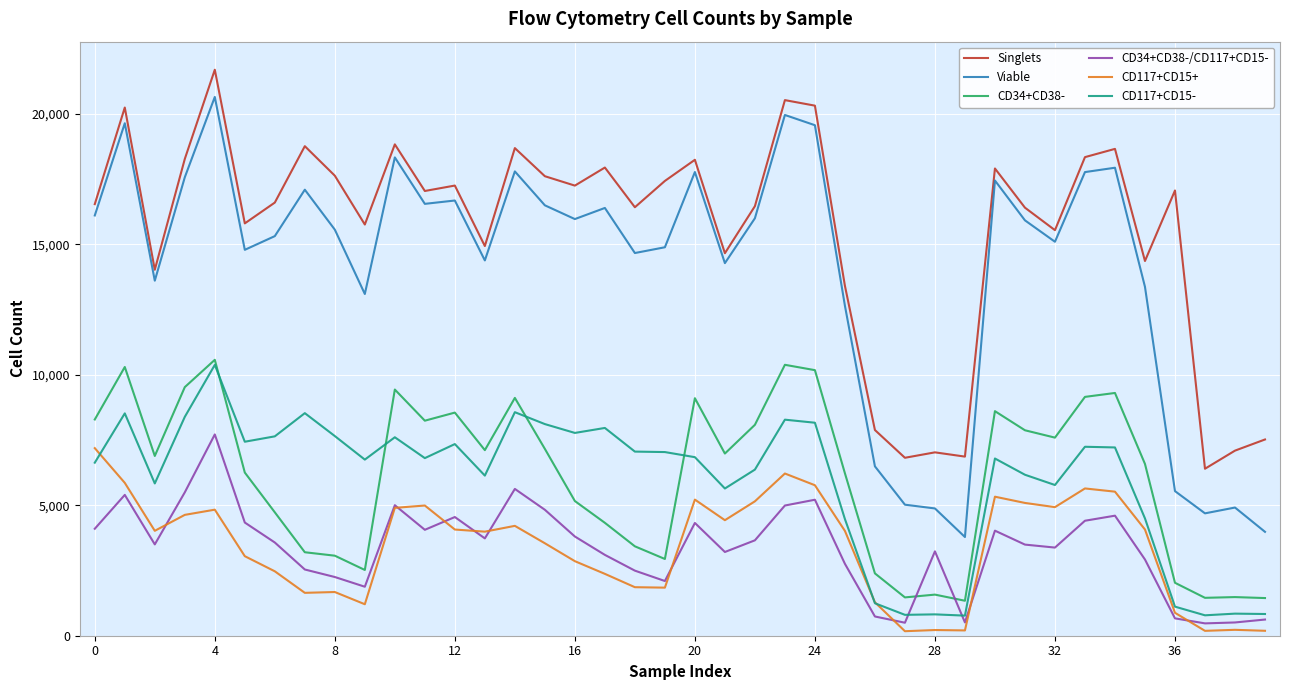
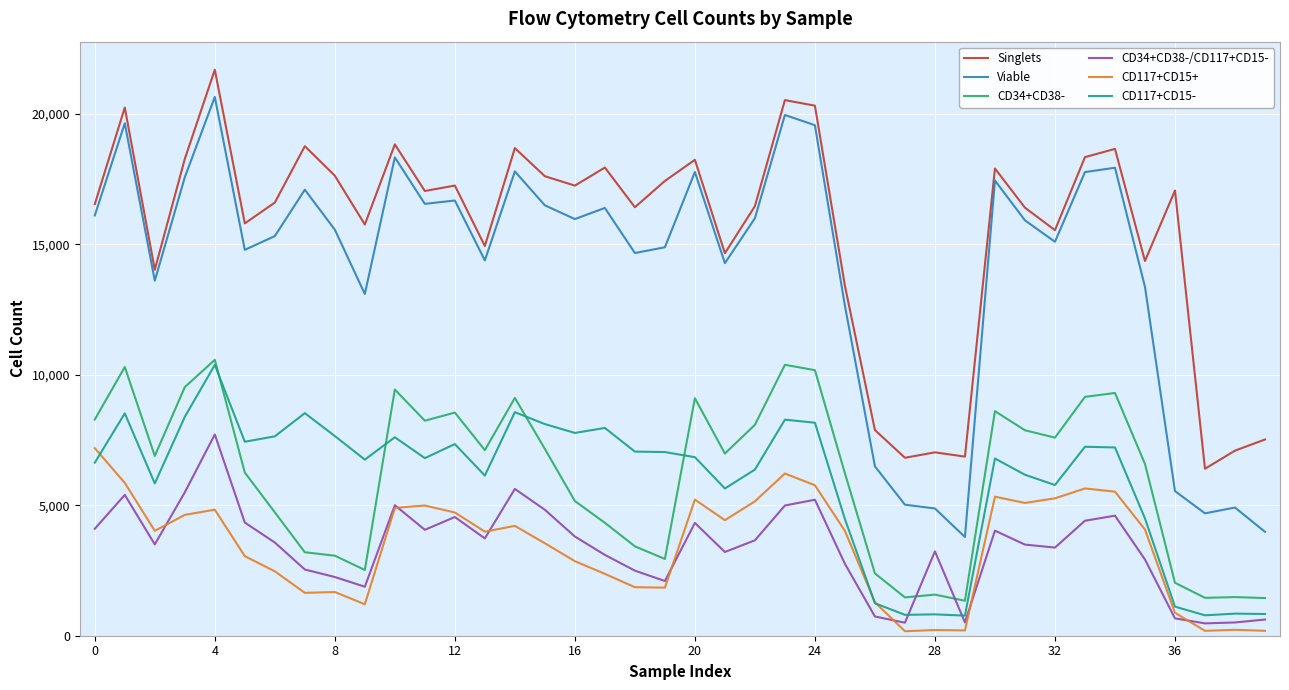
CD117+CD15+, 12: 4,100 -> 4,700
CD117+CD15+, 32: 4,900 -> 5,300
